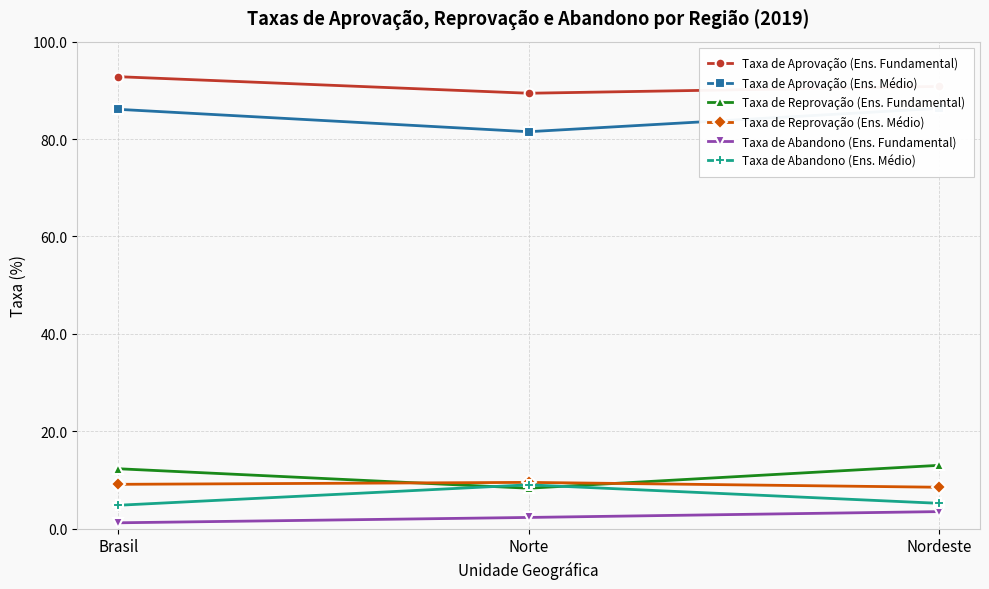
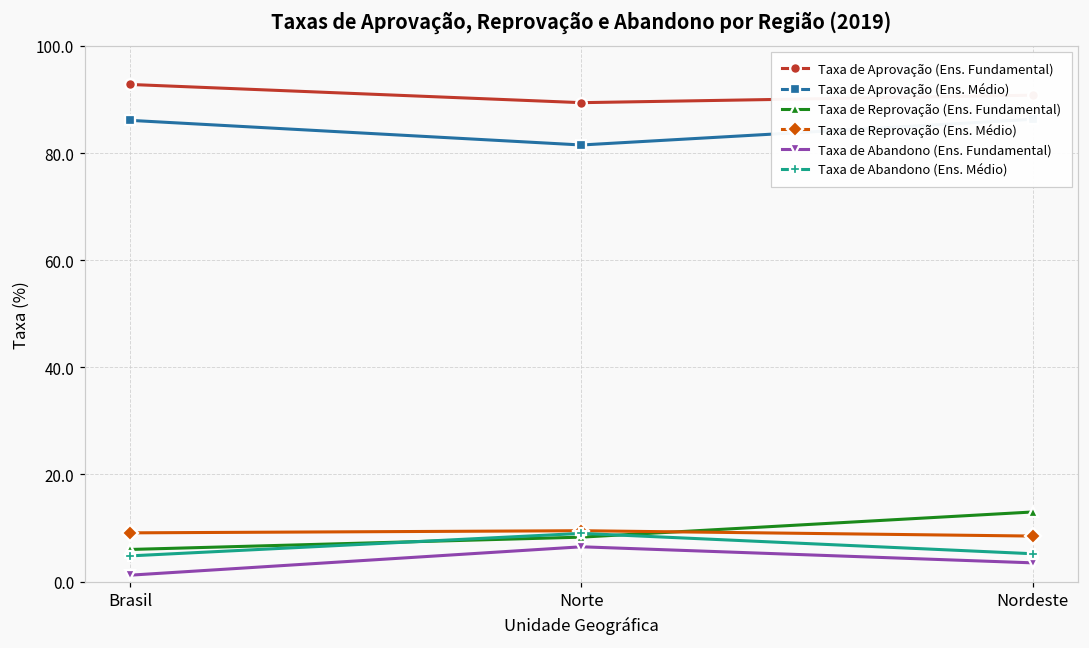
Taxa de Reprovação (Ens. Fundamental), Brasil: 12 -> 6
Taxa de Abandono (Ens. Fundamental), Norte: 2 -> 7
